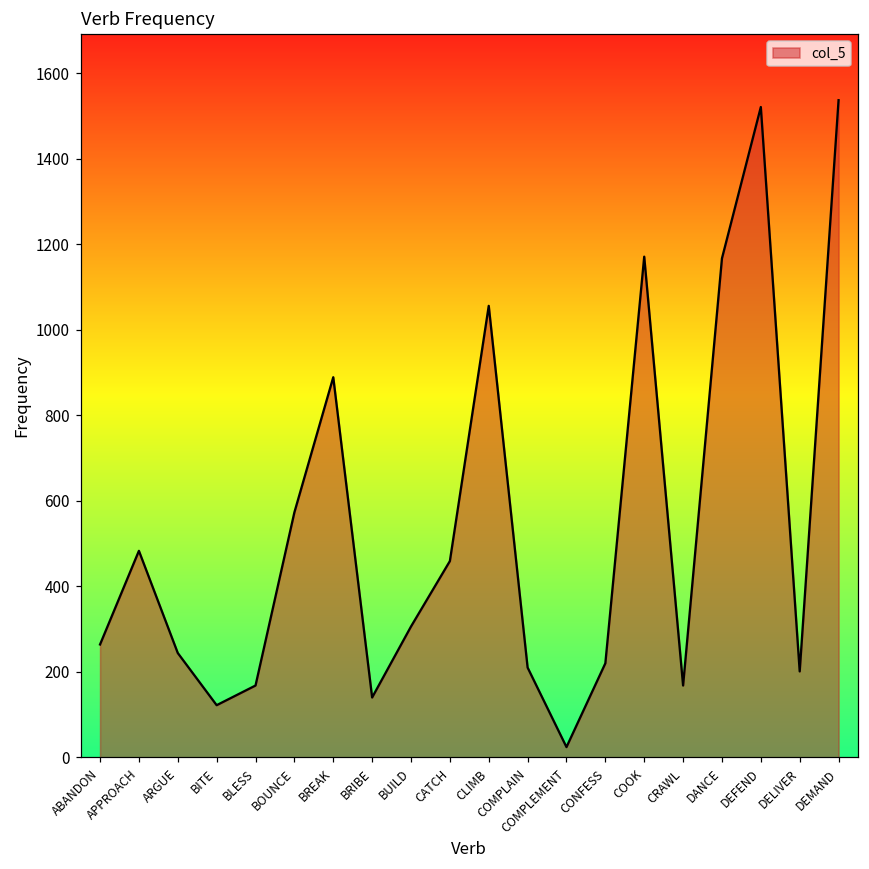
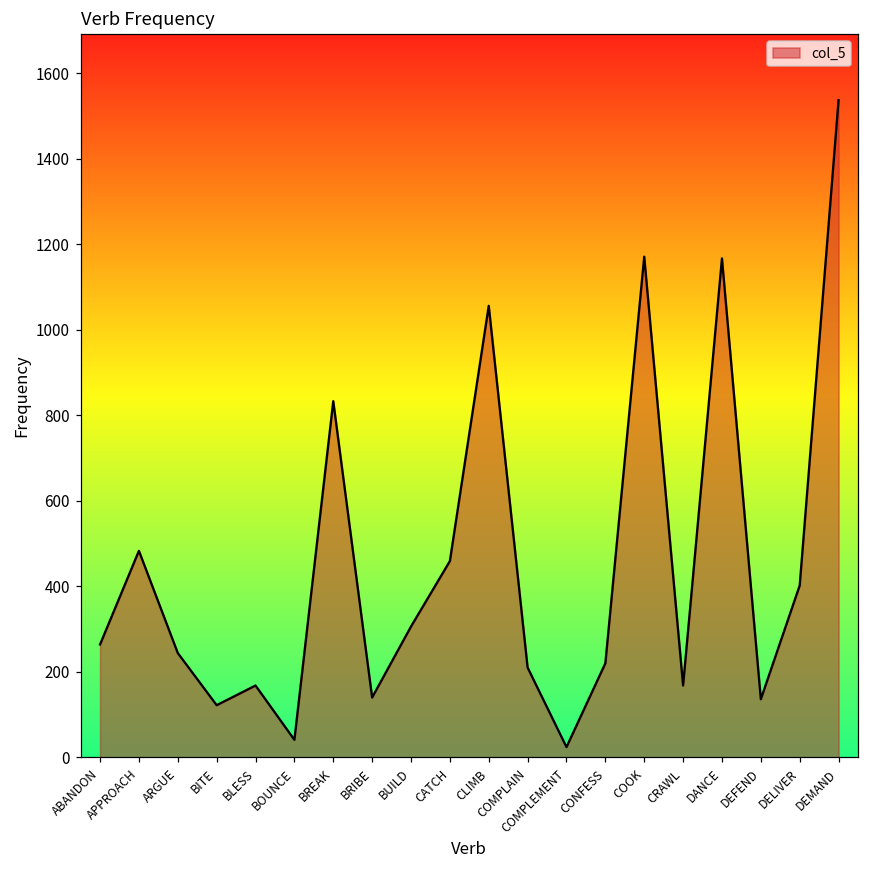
BOUNCE: 570 -> 40
BREAK: 890 -> 830
DEFEND: 1520 -> 140
DELIVER: 200 -> 400
